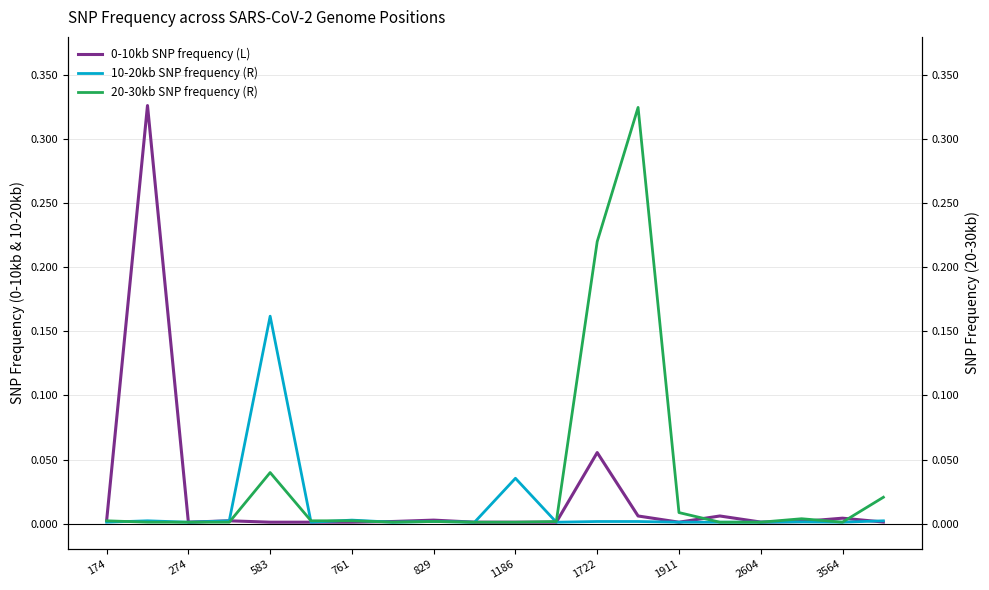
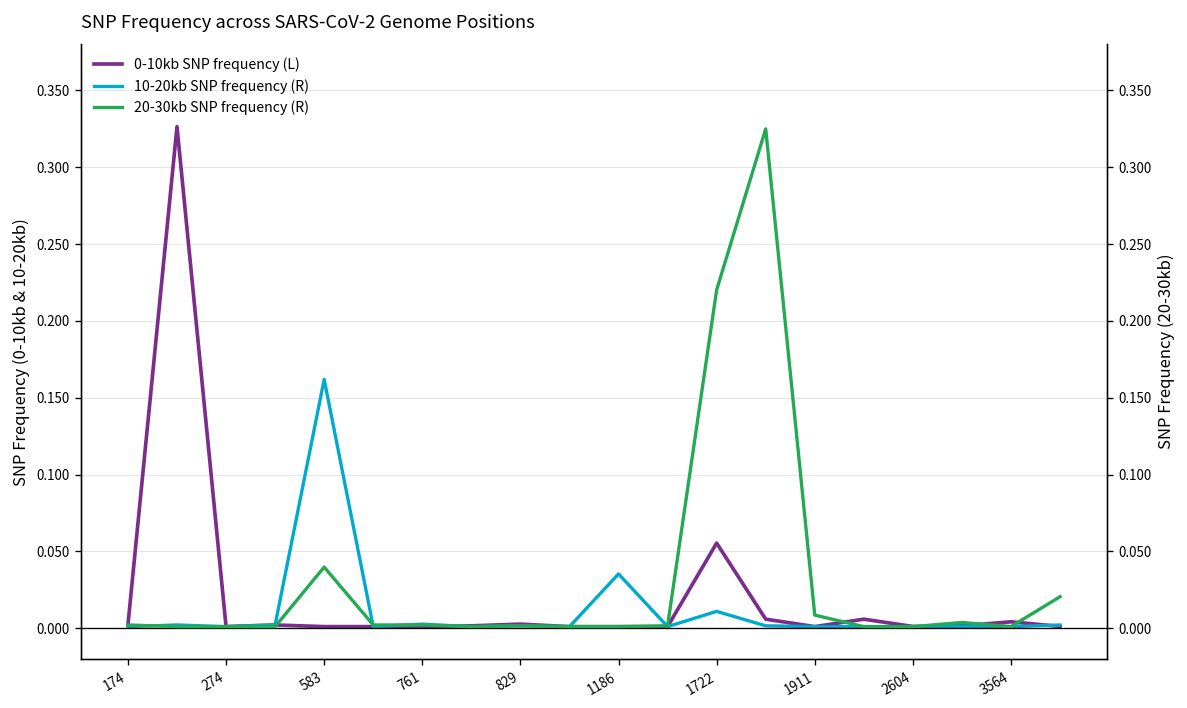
10-20kb SNP frequency (R), 1722: 0.002 -> 0.011
